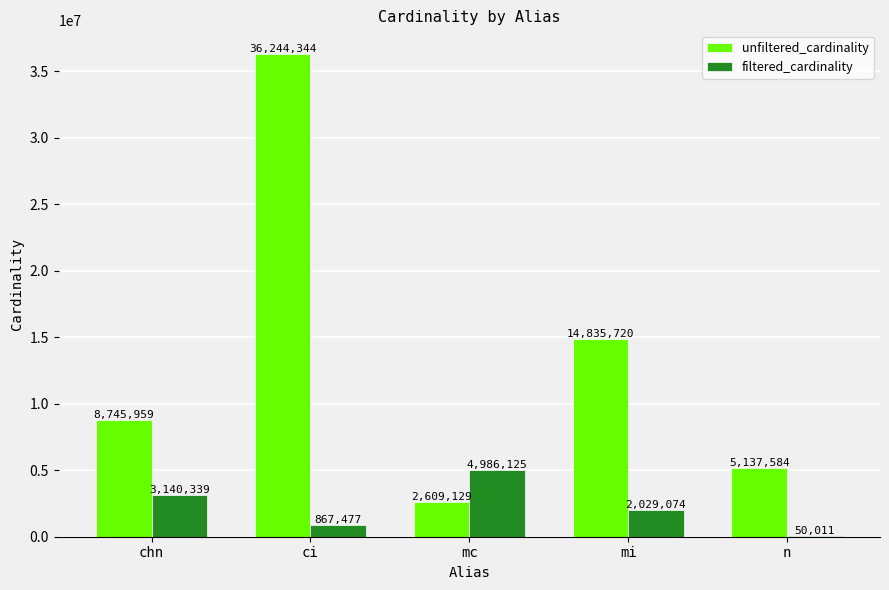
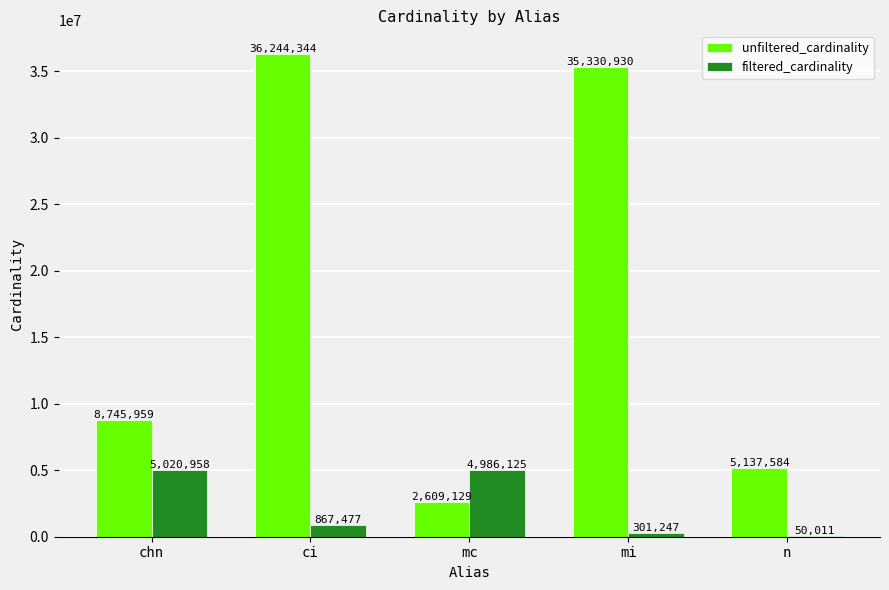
filtered_cardinality, chn: 3,140,339 -> 5,020,958
unfiltered_cardinality, mi: 14,835,720 -> 35,330,930
filtered_cardinality, mi: 2,029,074 -> 301,247
